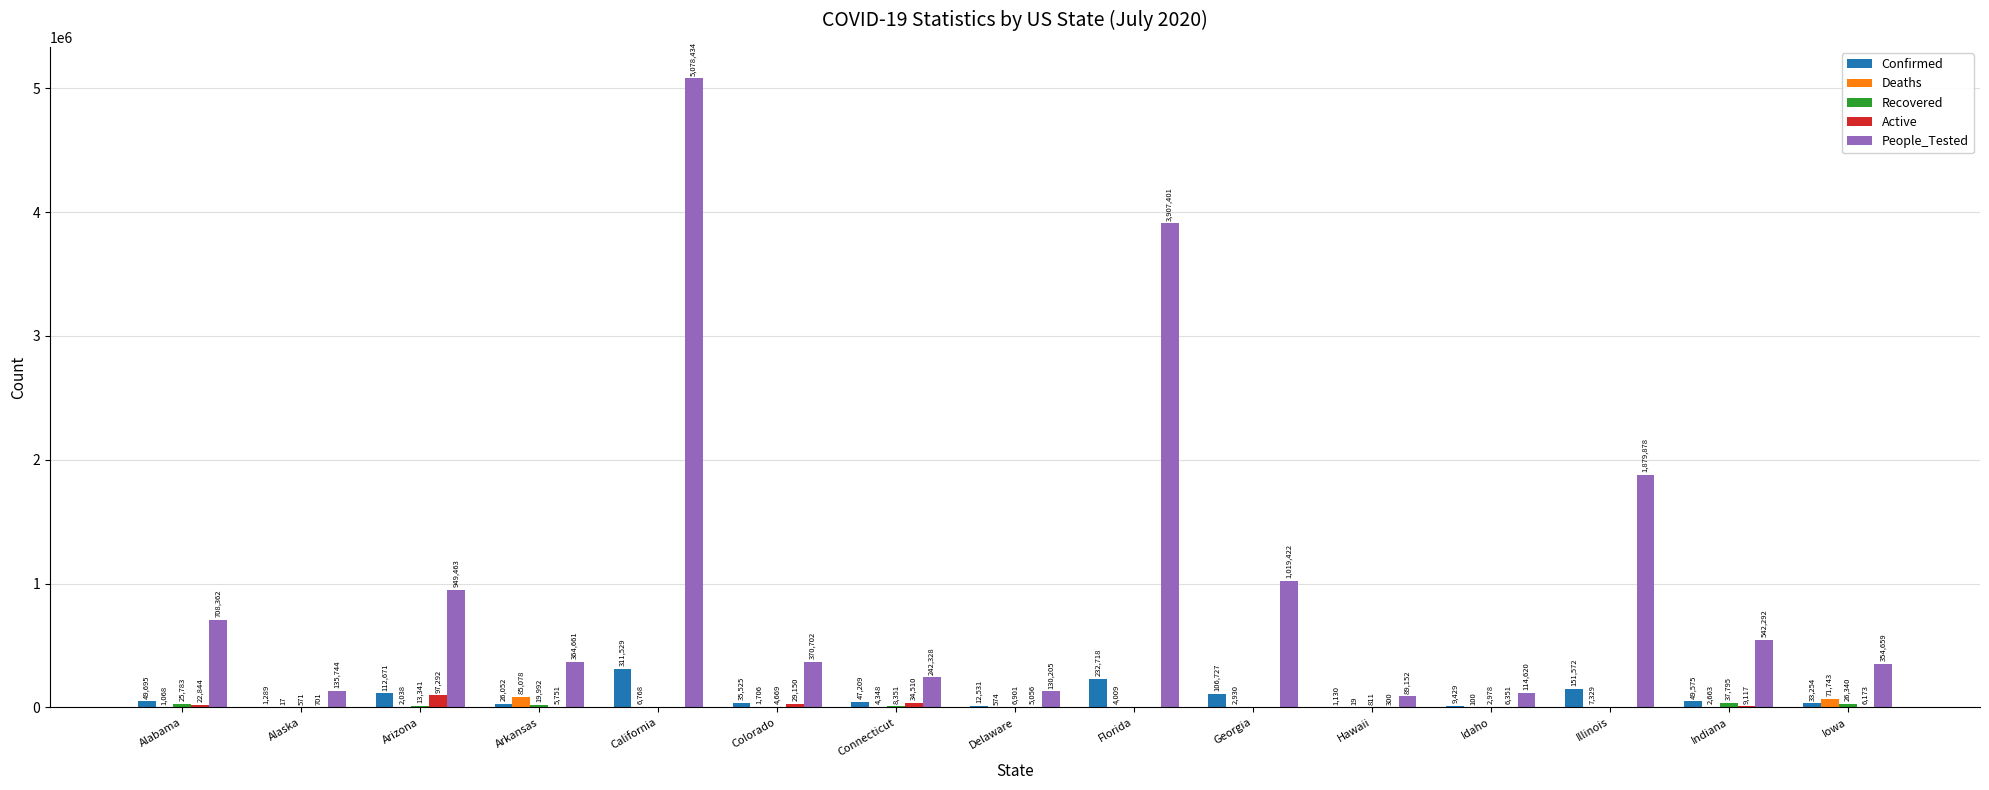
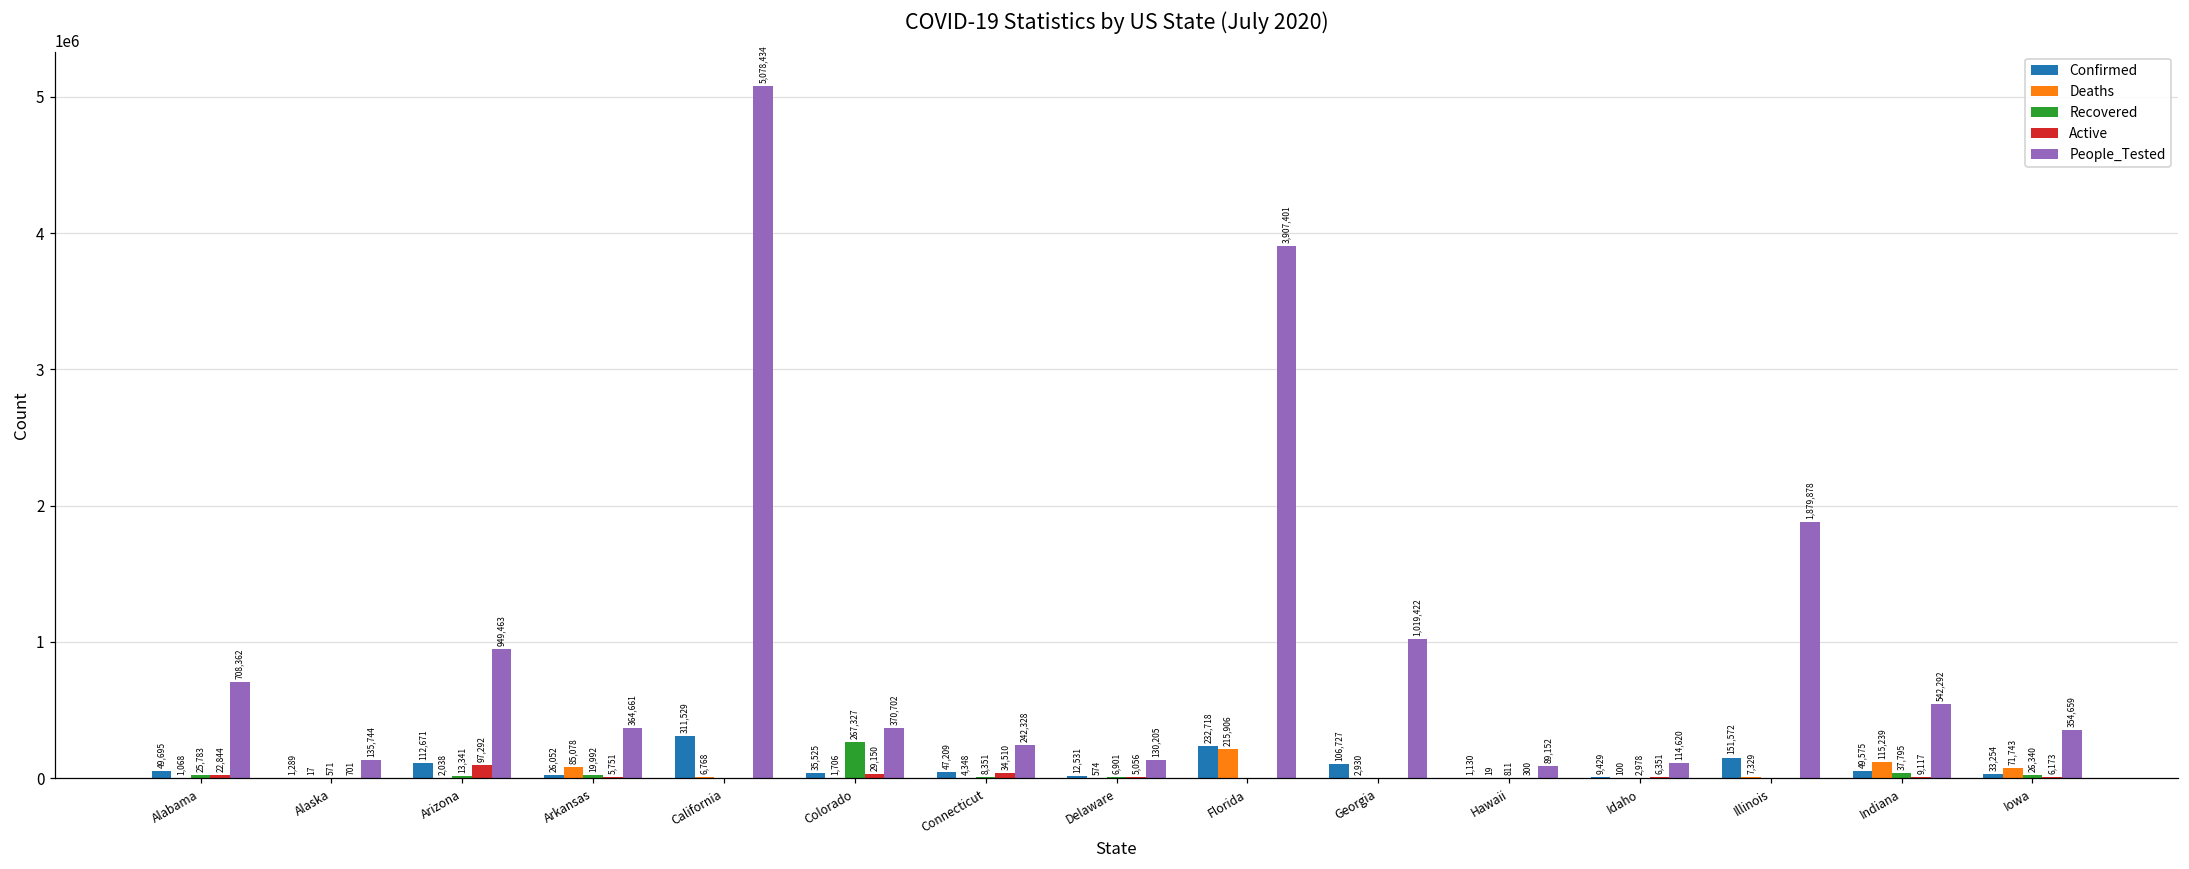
Recovered, Colorado: 4,669 -> 267,327
Deaths, Florida: 4,009 -> 215,906
Deaths, Indiana: 2,663 -> 115,239
